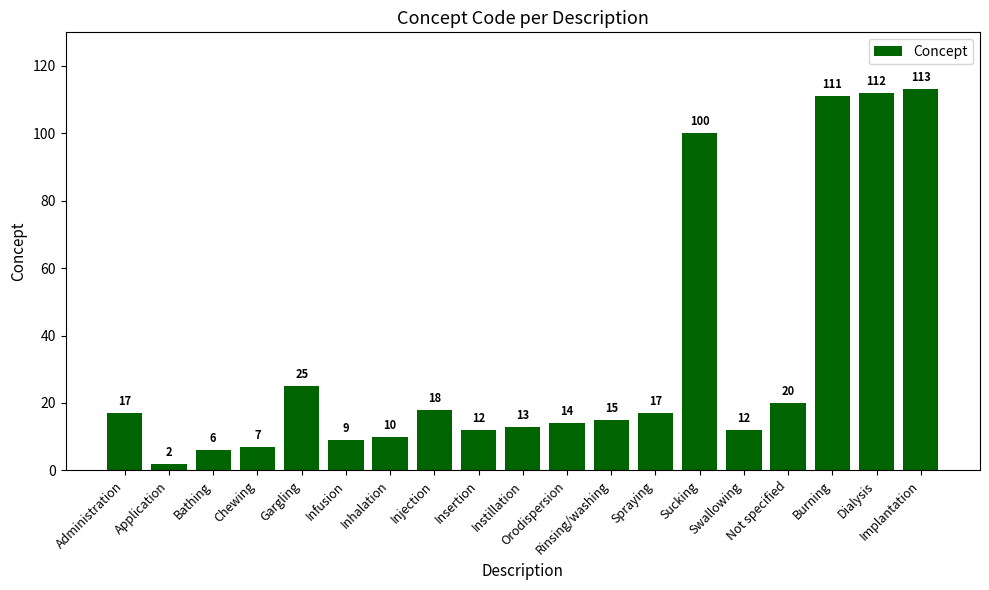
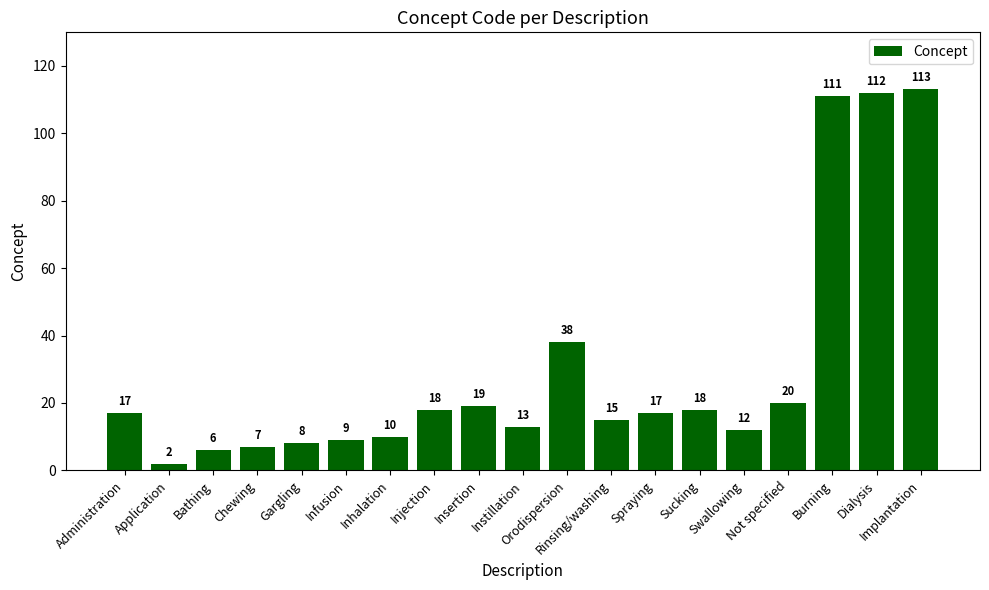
Gargling: 25 -> 8
Insertion: 12 -> 19
Orodispersion: 14 -> 38
Sucking: 100 -> 18
